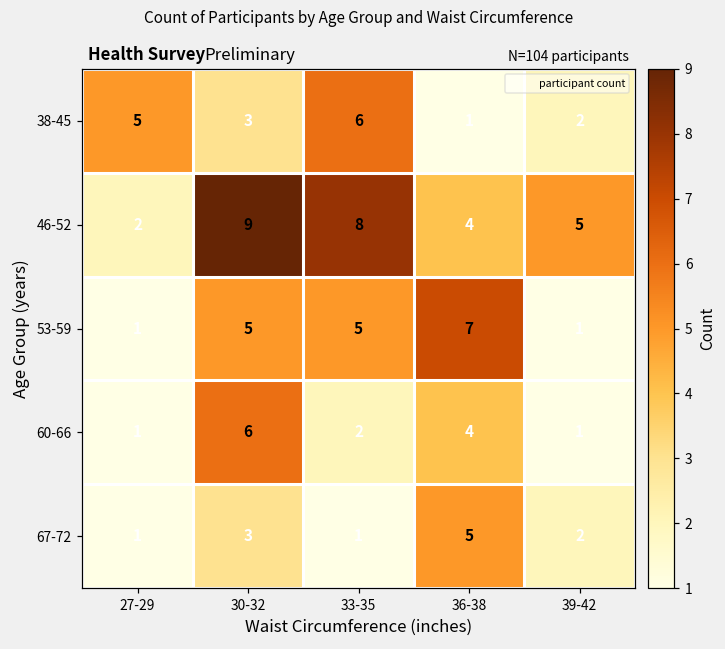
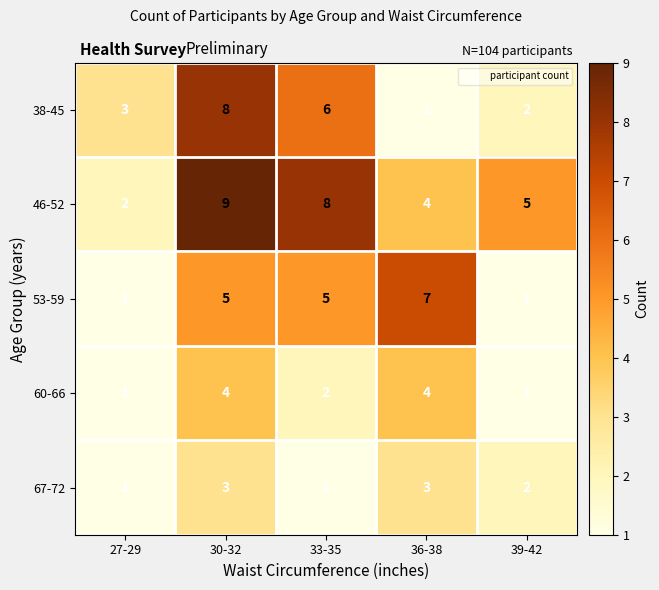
38-45, 27-29: 5 -> 3
38-45, 30-32: 3 -> 8
60-66, 30-32: 6 -> 4
67-72, 36-38: 5 -> 3
